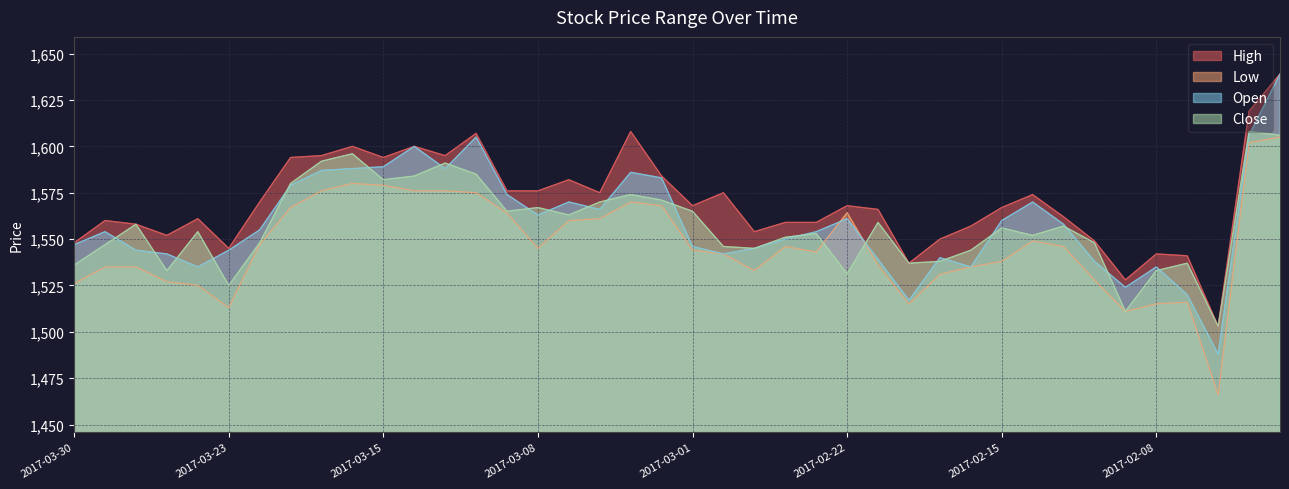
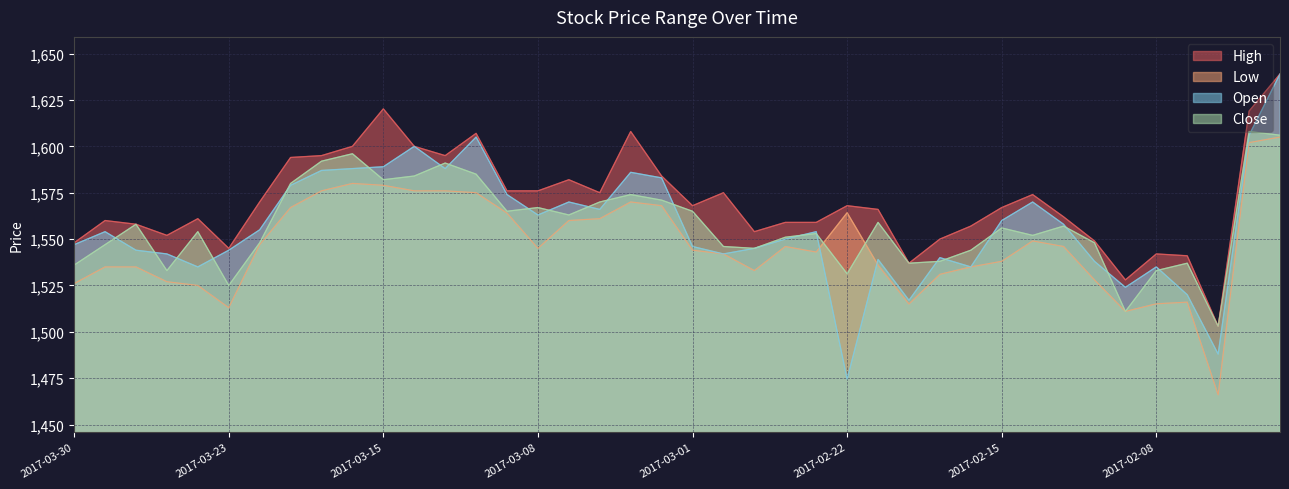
High, 2017-03-15: 1,594 -> 1,620
Open, 2017-02-22: 1,561 -> 1,475
